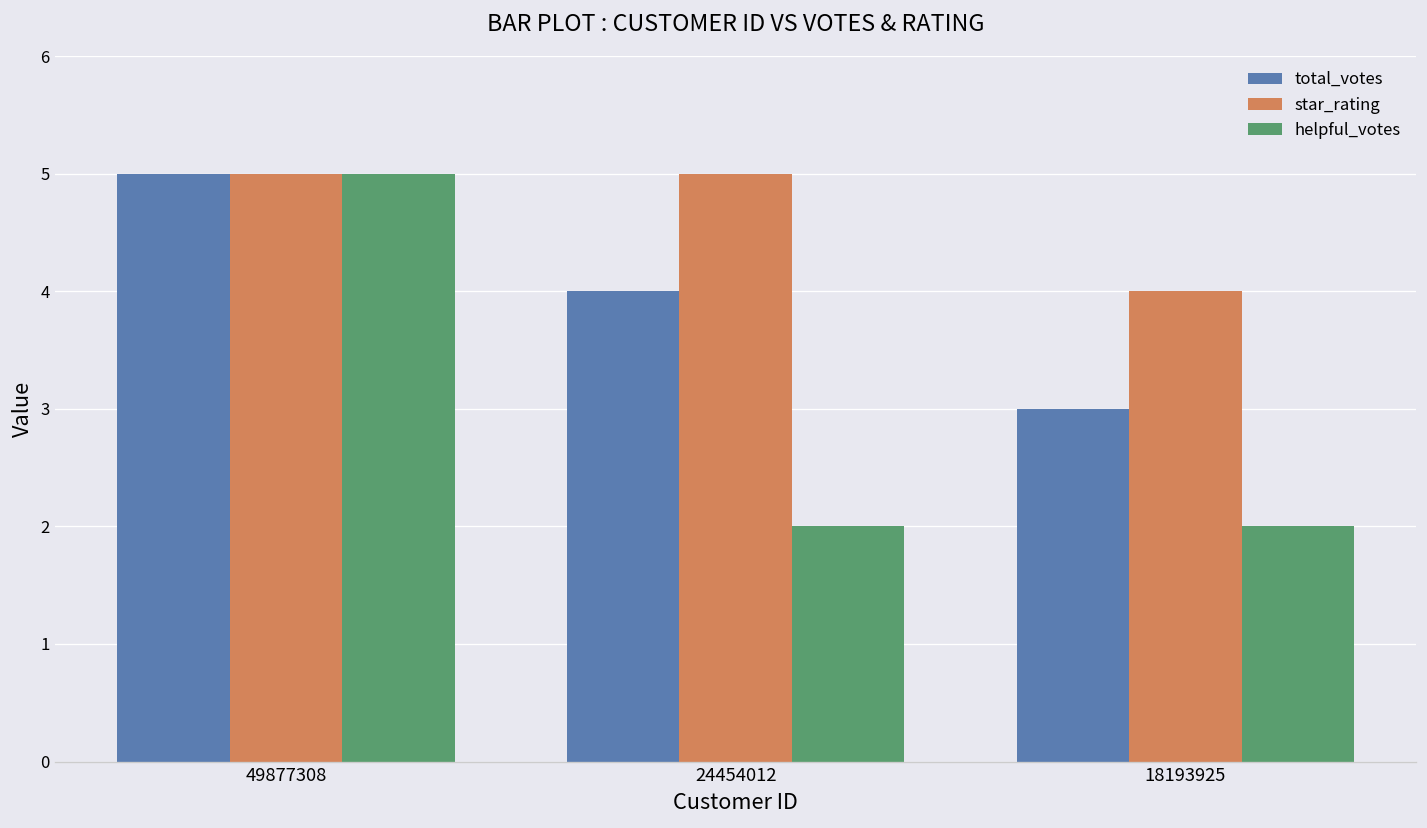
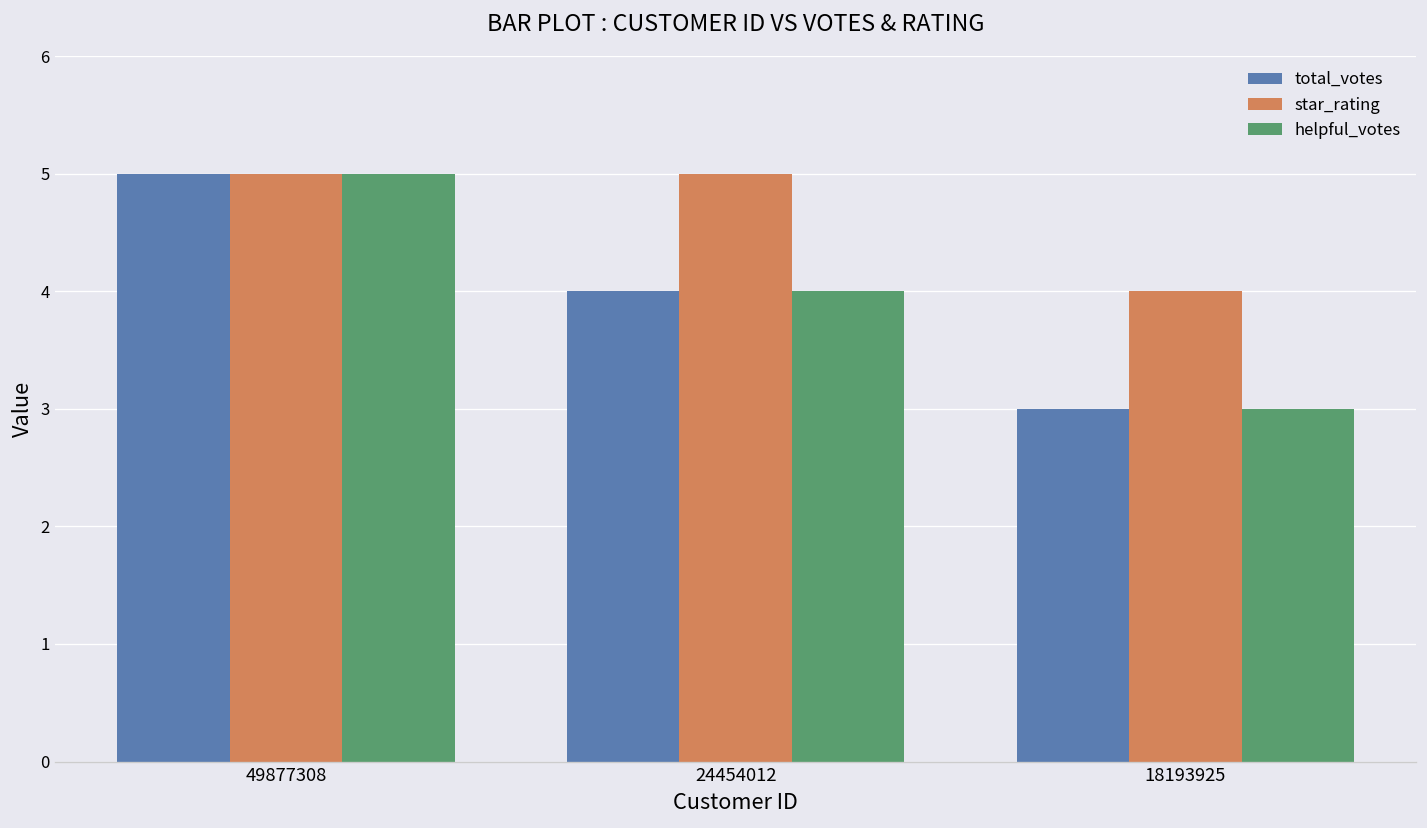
helpful_votes, 24454012: 2 -> 4
helpful_votes, 18193925: 2 -> 3
